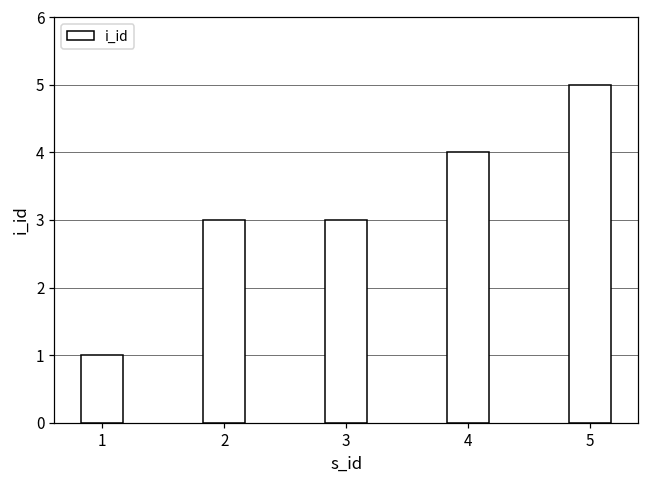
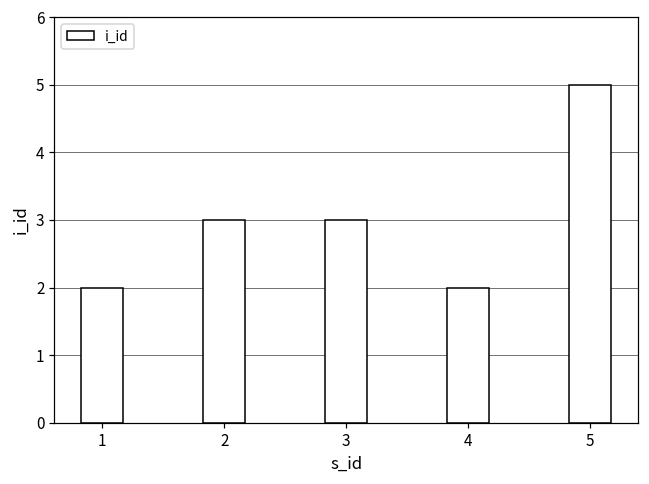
1: 1 -> 2
4: 4 -> 2
